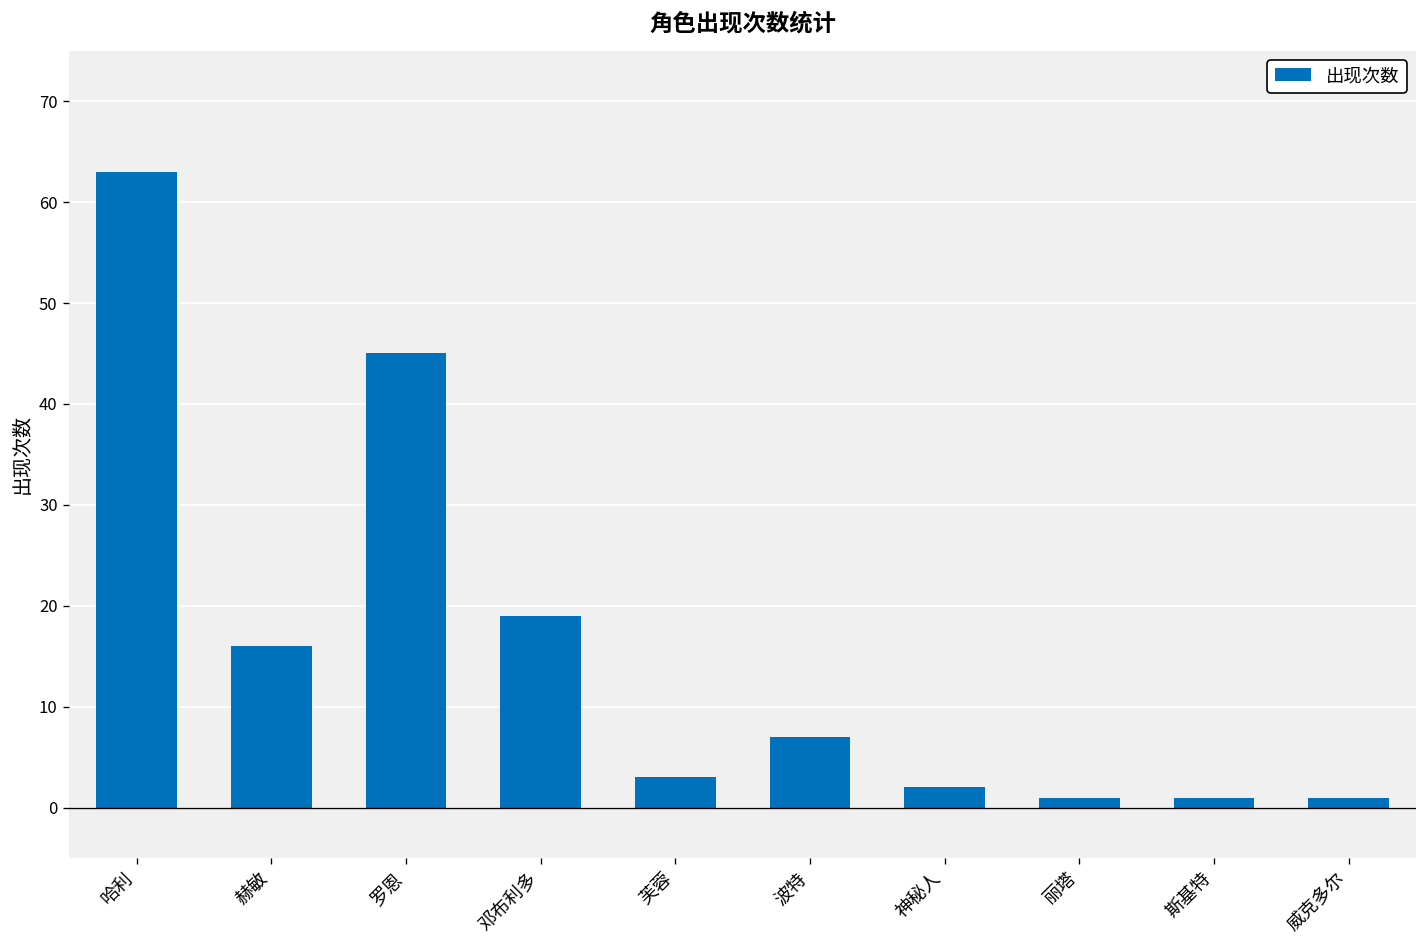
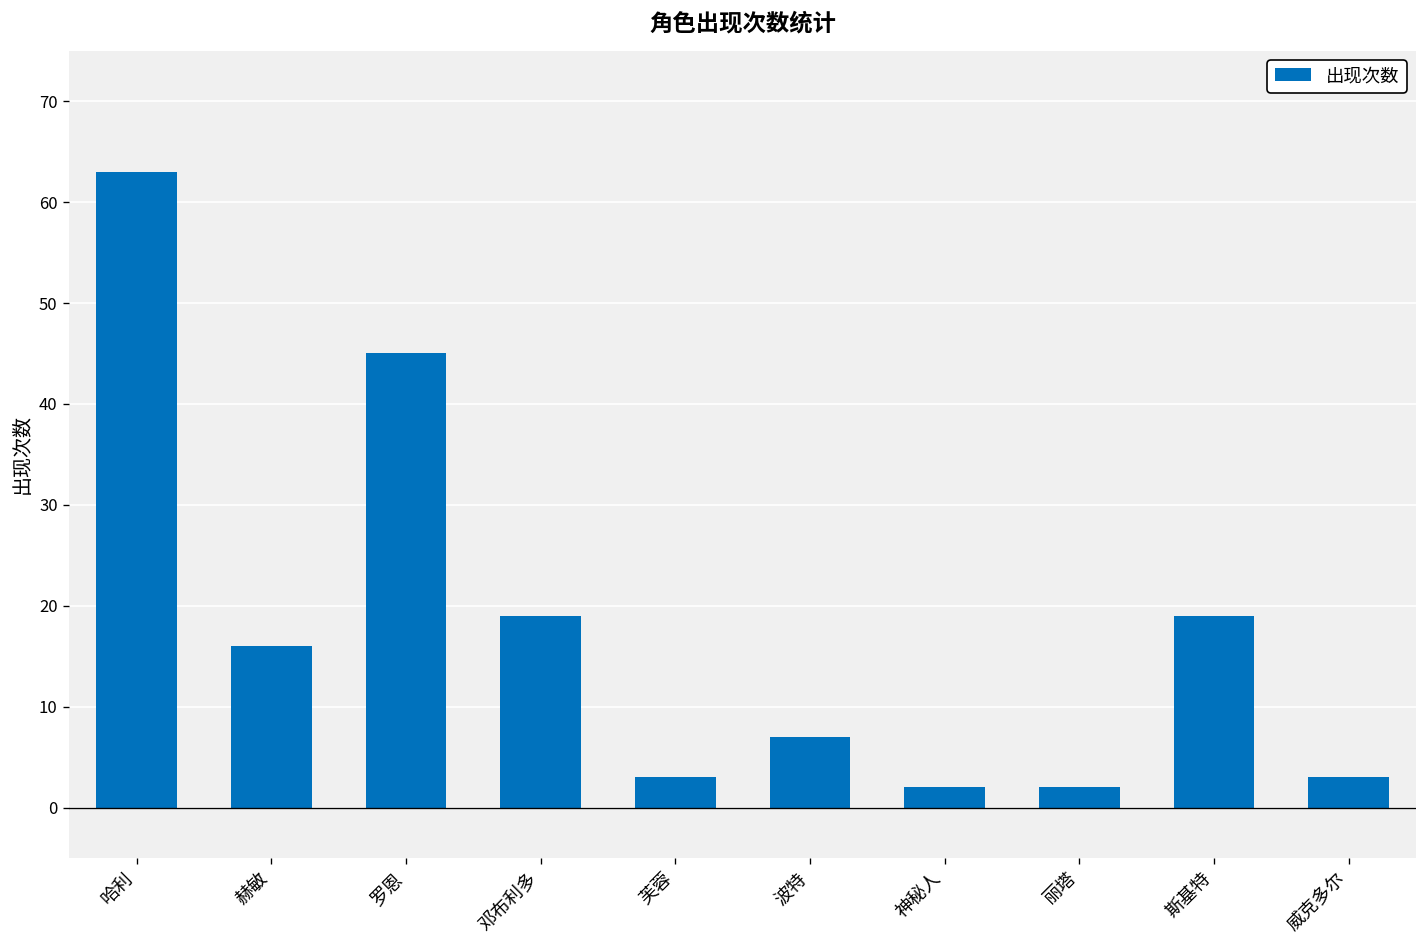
丽塔: 1 -> 2
斯基特: 1 -> 19
威克多尔: 1 -> 3
